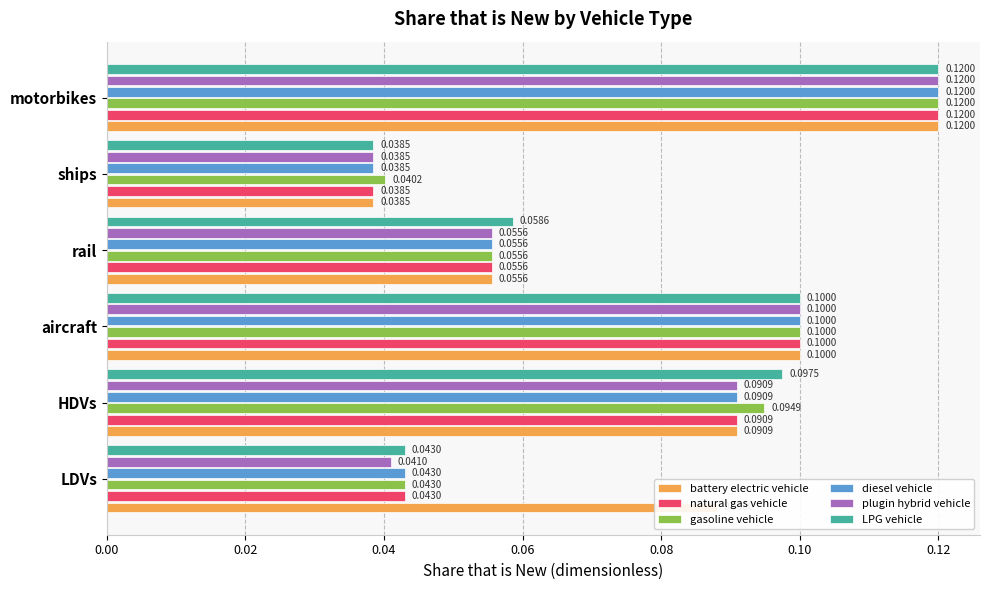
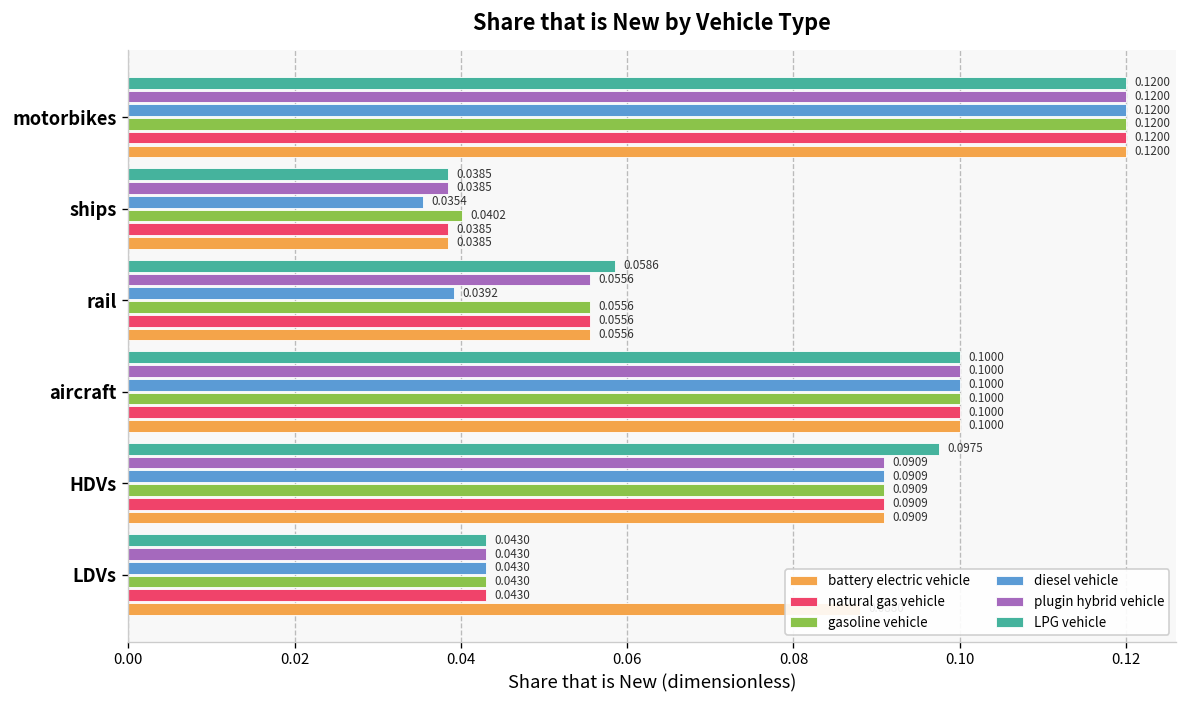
diesel vehicle, ships: 0.0385 -> 0.0354
diesel vehicle, rail: 0.0556 -> 0.0392
gasoline vehicle, HDVs: 0.0949 -> 0.0909
plugin hybrid vehicle, LDVs: 0.0410 -> 0.0430
